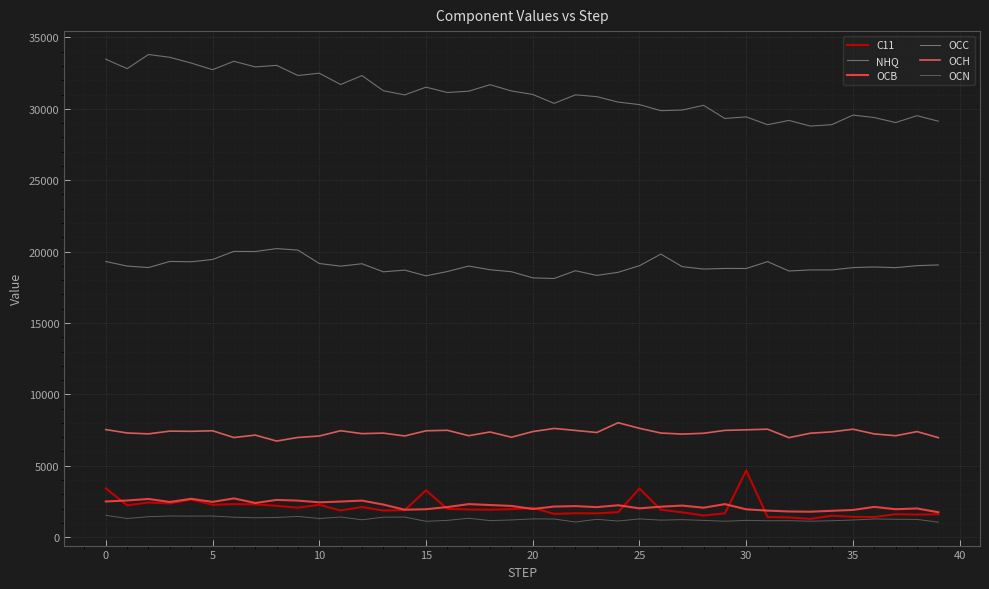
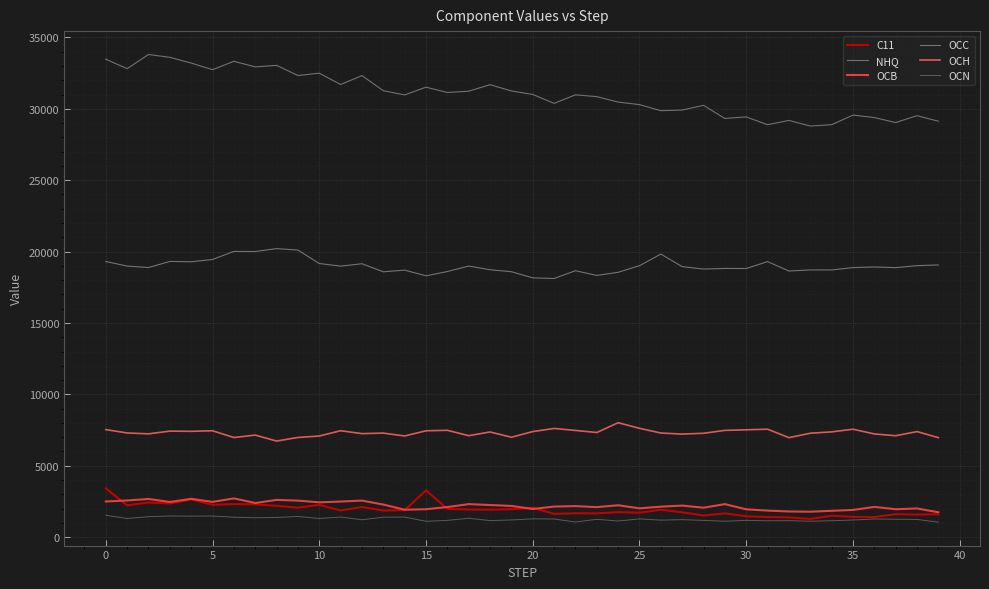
C11, 25: 3400 -> 1700
C11, 30: 4700 -> 1500
